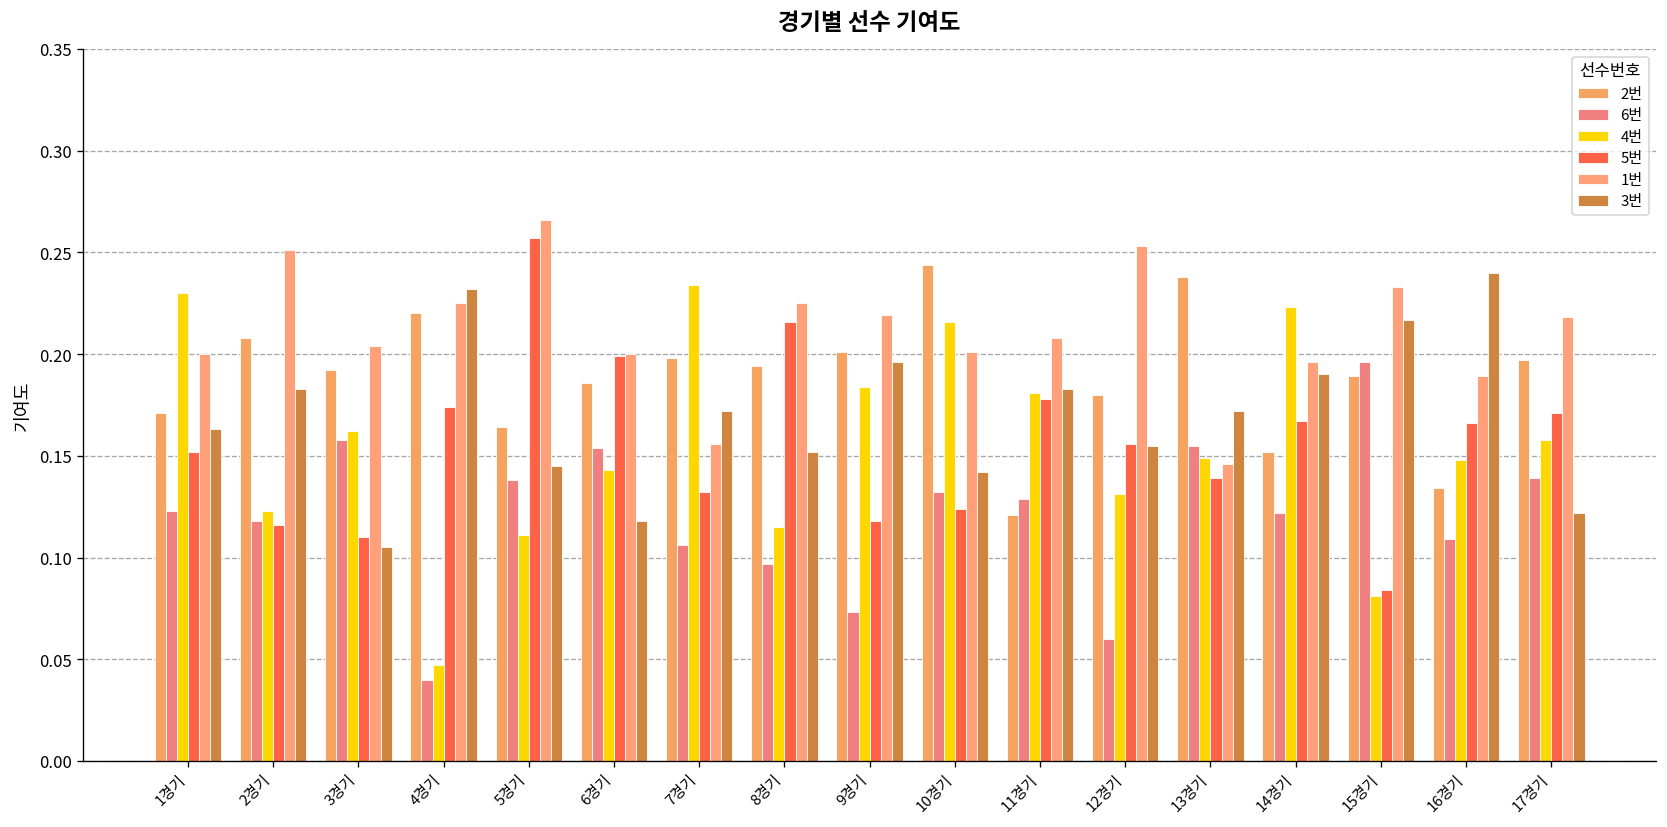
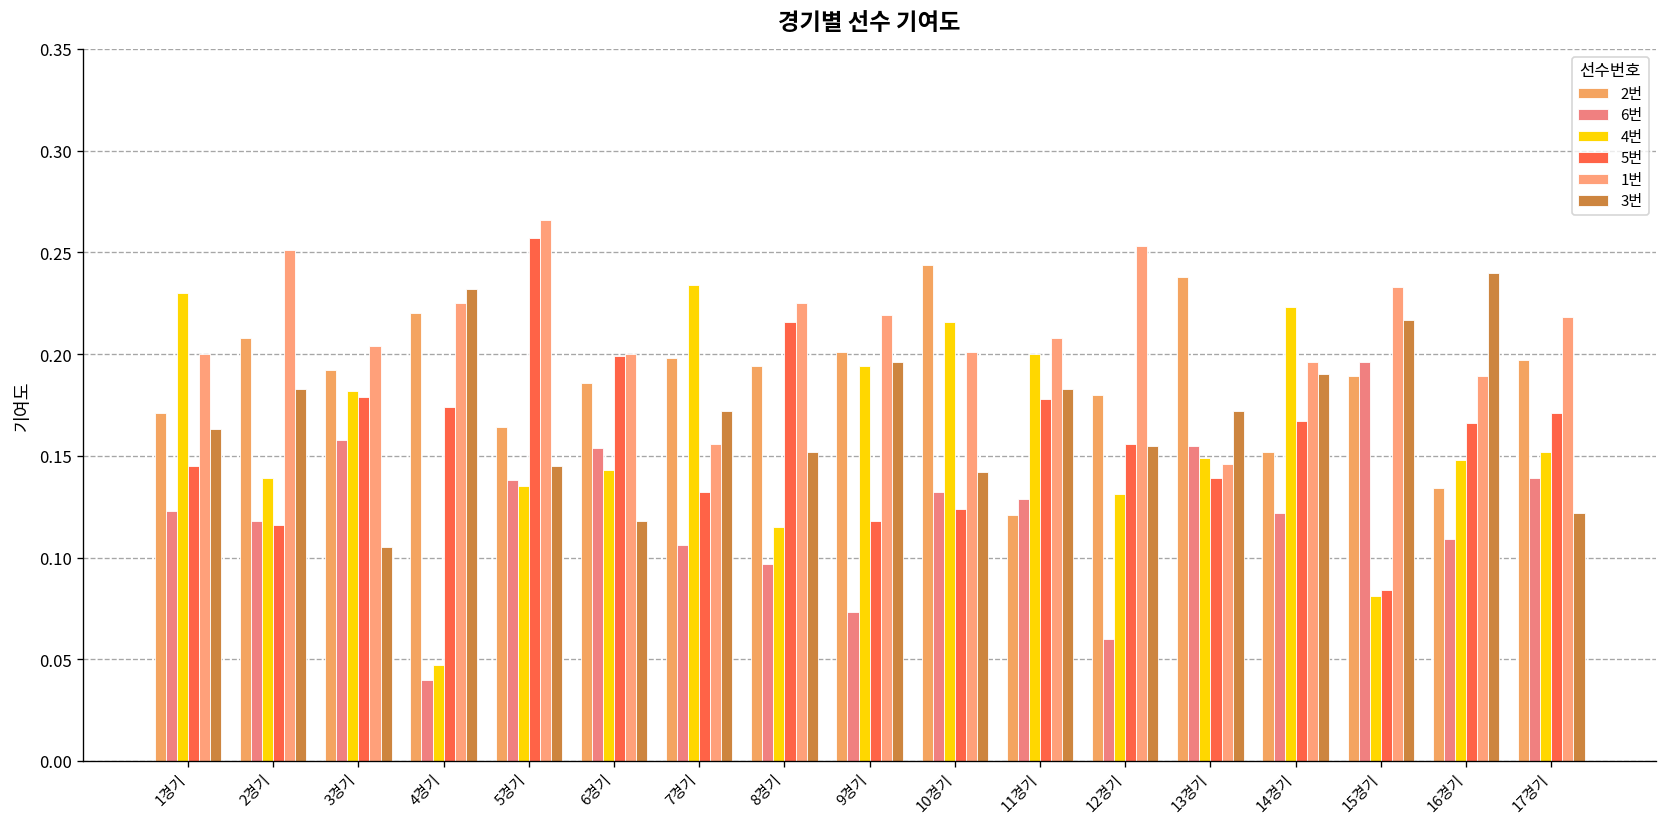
5번, 1경기: 0.152 -> 0.145
4번, 2경기: 0.123 -> 0.139
4번, 3경기: 0.162 -> 0.182
5번, 3경기: 0.110 -> 0.179
4번, 5경기: 0.111 -> 0.135
4번, 9경기: 0.184 -> 0.194
4번, 11경기: 0.181 -> 0.200
4번, 17경기: 0.158 -> 0.152
